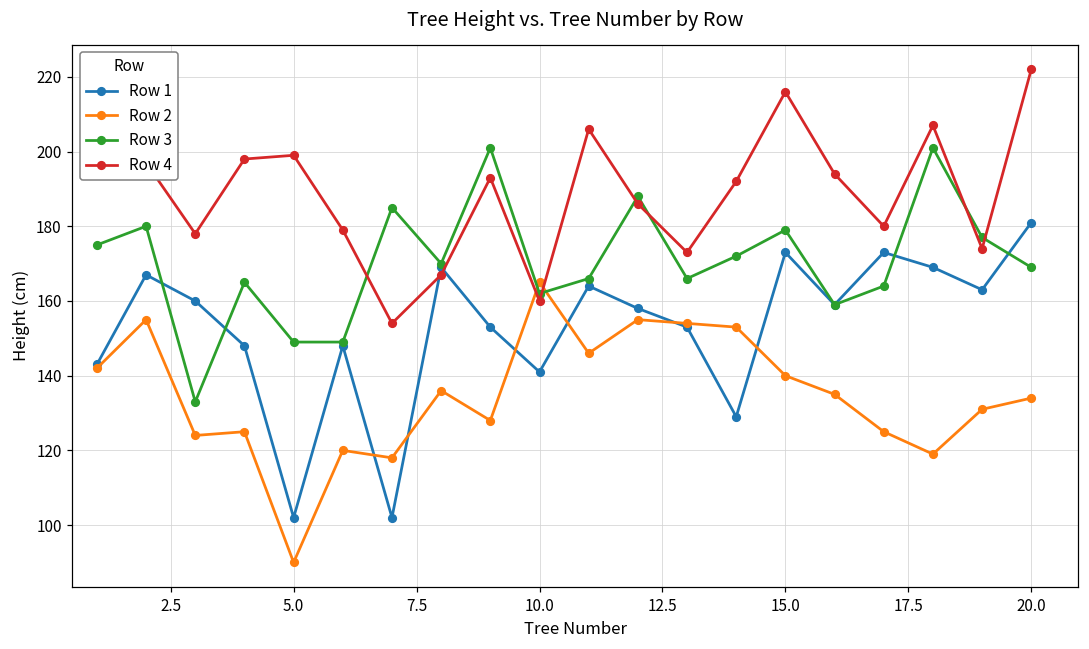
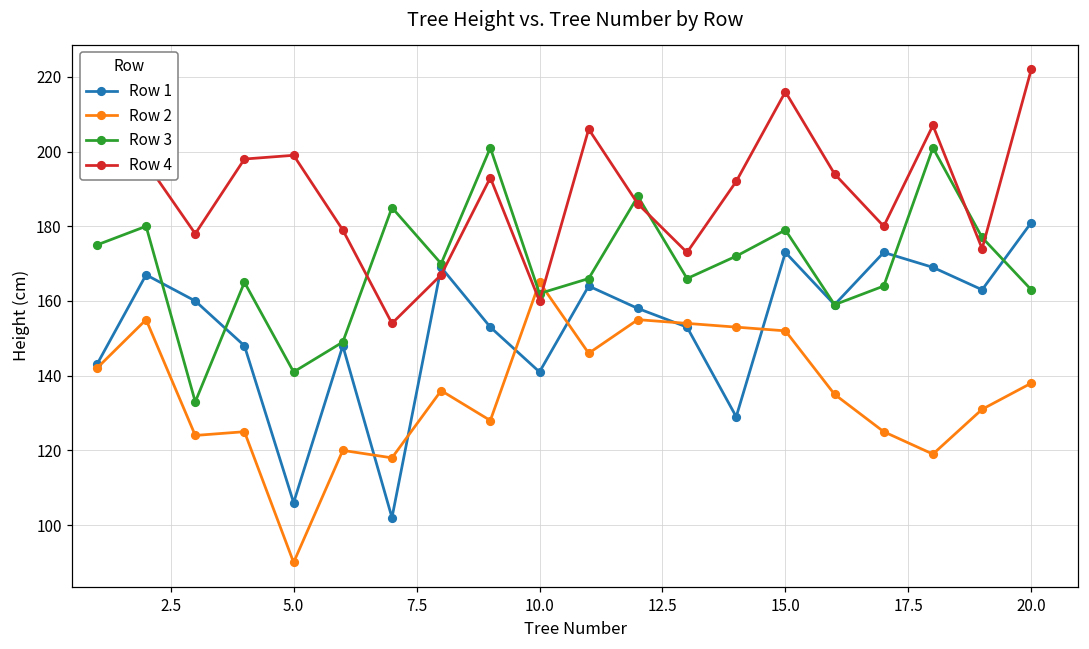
Row 1, 5.0: 102 -> 106
Row 3, 5.0: 149 -> 141
Row 2, 15.0: 140 -> 152
Row 2, 20.0: 134 -> 138
Row 3, 20.0: 169 -> 163
